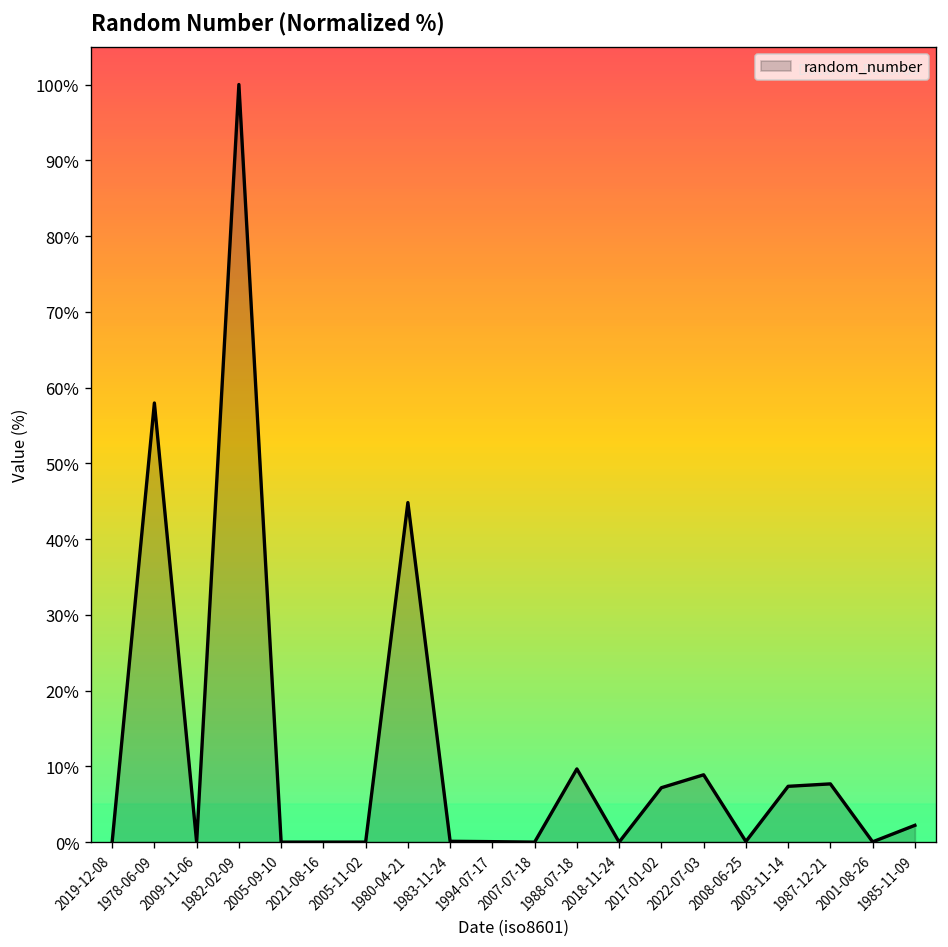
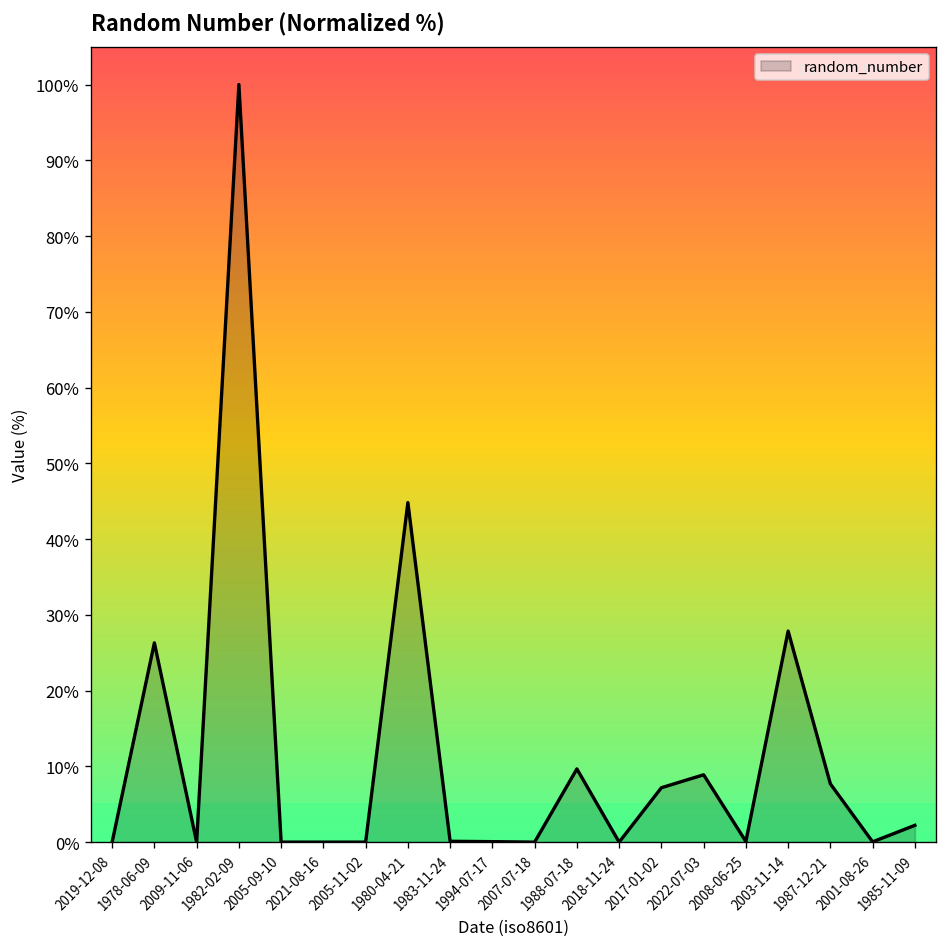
1978-06-09: 58% -> 26%
2003-11-14: 7% -> 28%
